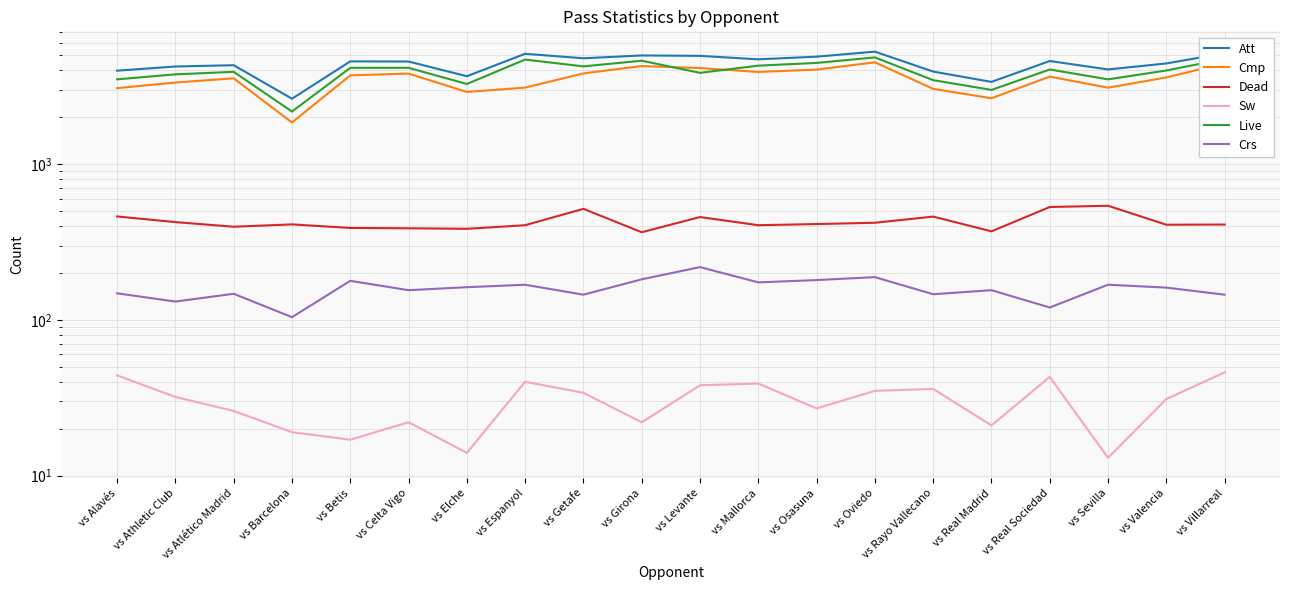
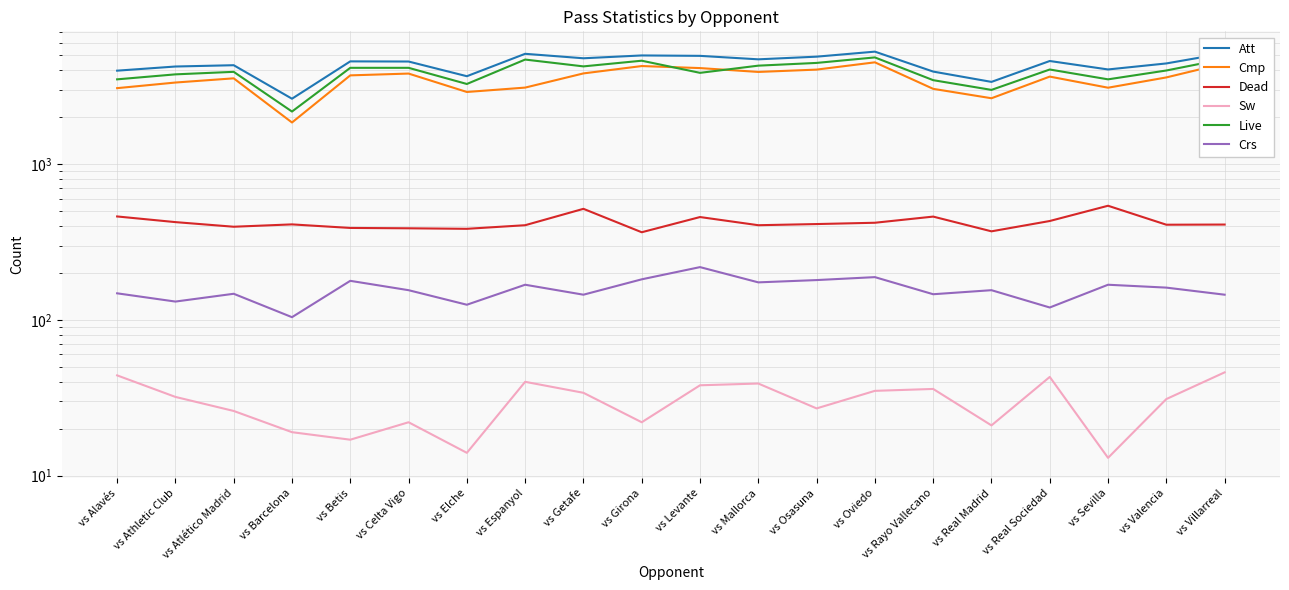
Crs, vs Elche: 160 -> 130
Dead, vs Real Sociedad: 530 -> 430
